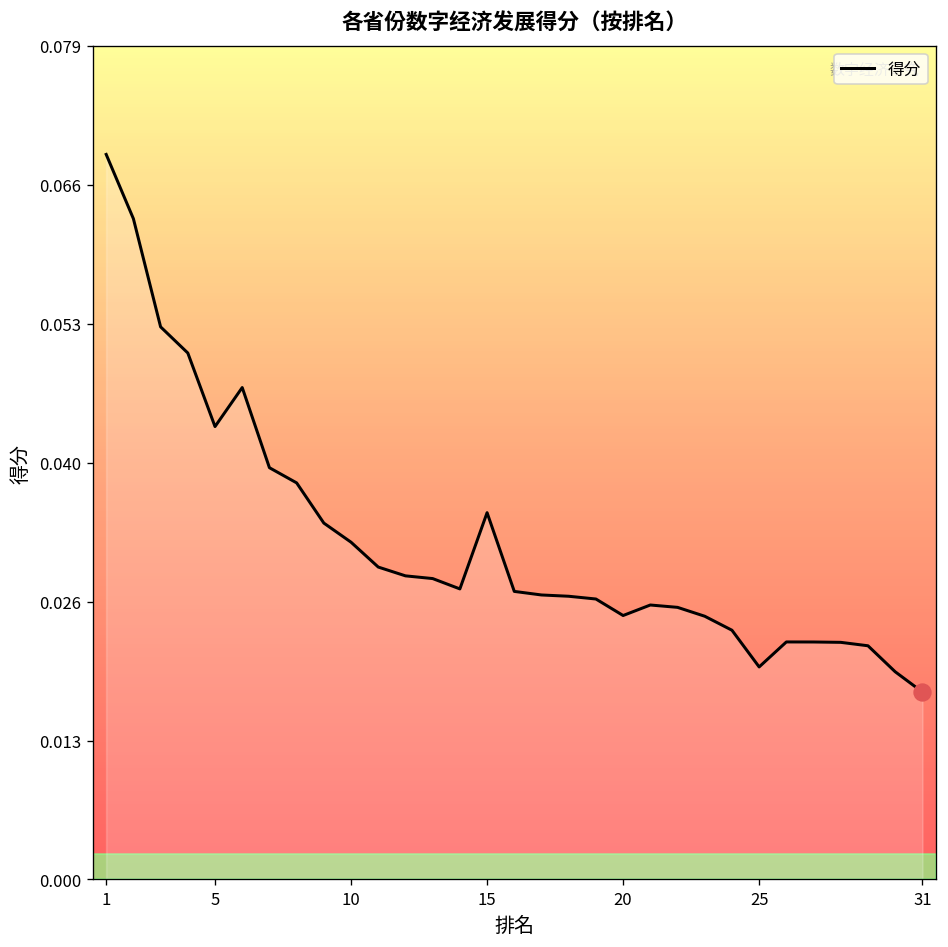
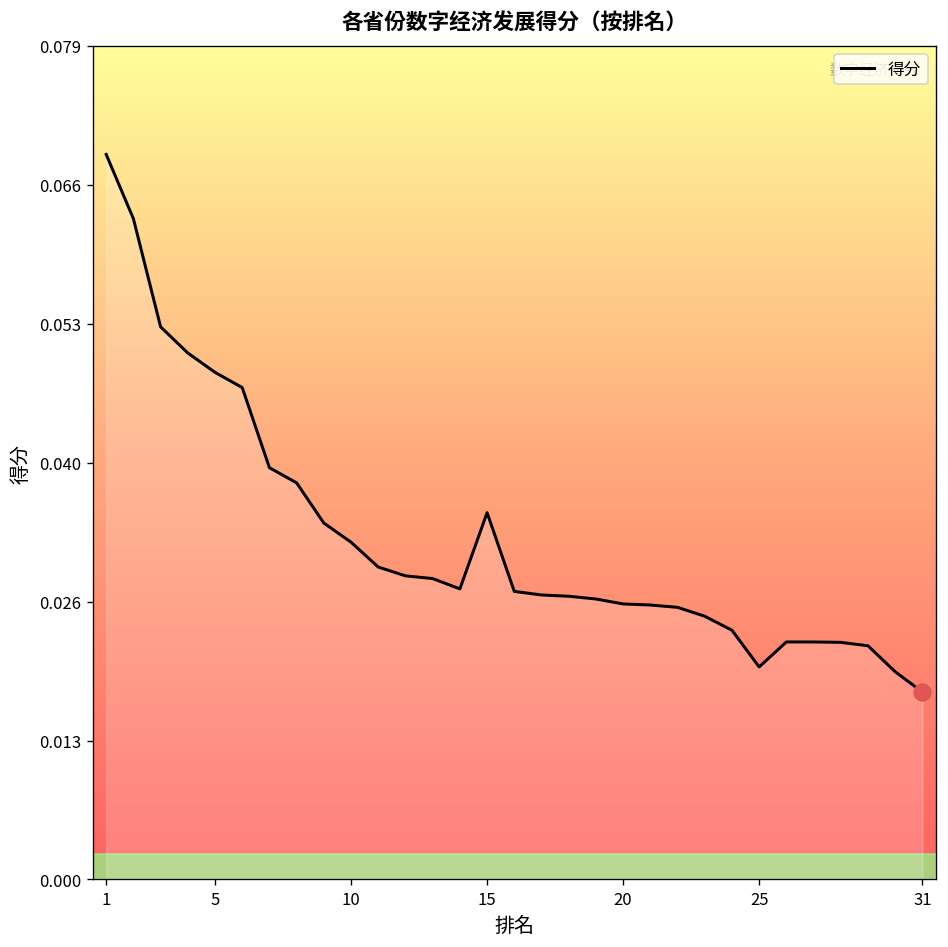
得分, 5: 0.043 -> 0.048
得分, 20: 0.025 -> 0.026
